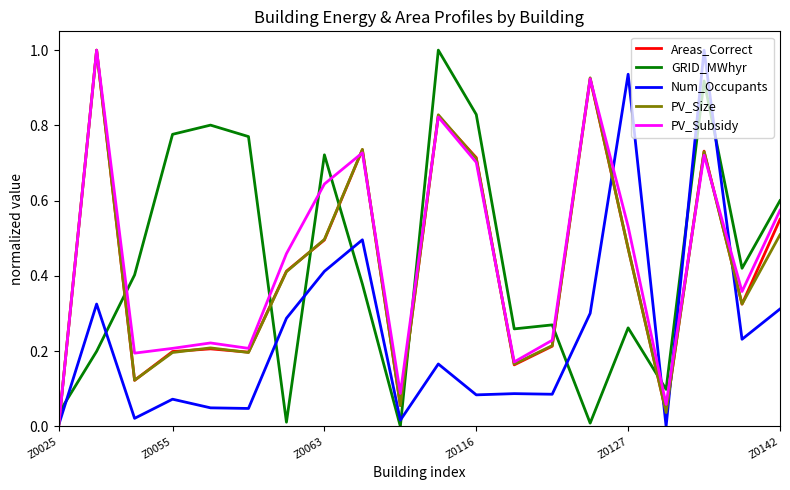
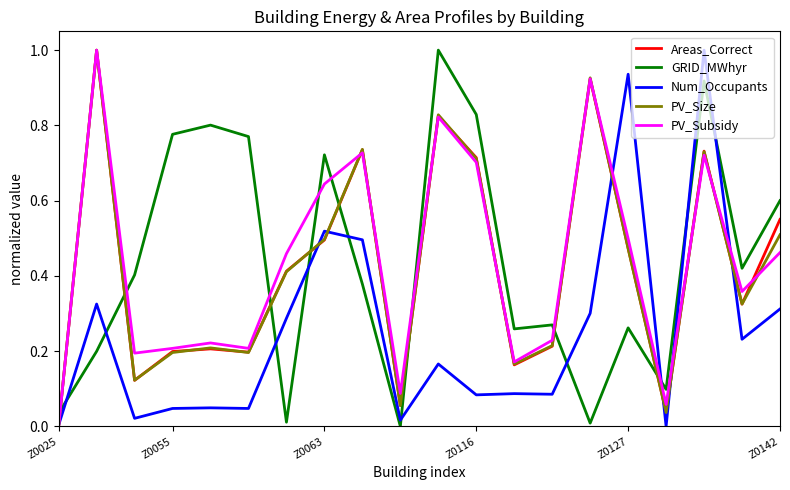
Num_Occupants, Z0055: 0.07 -> 0.05
Num_Occupants, Z0063: 0.41 -> 0.52
PV_Subsidy, Z0127: 0.53 -> 0.50
PV_Subsidy, Z0142: 0.57 -> 0.46
